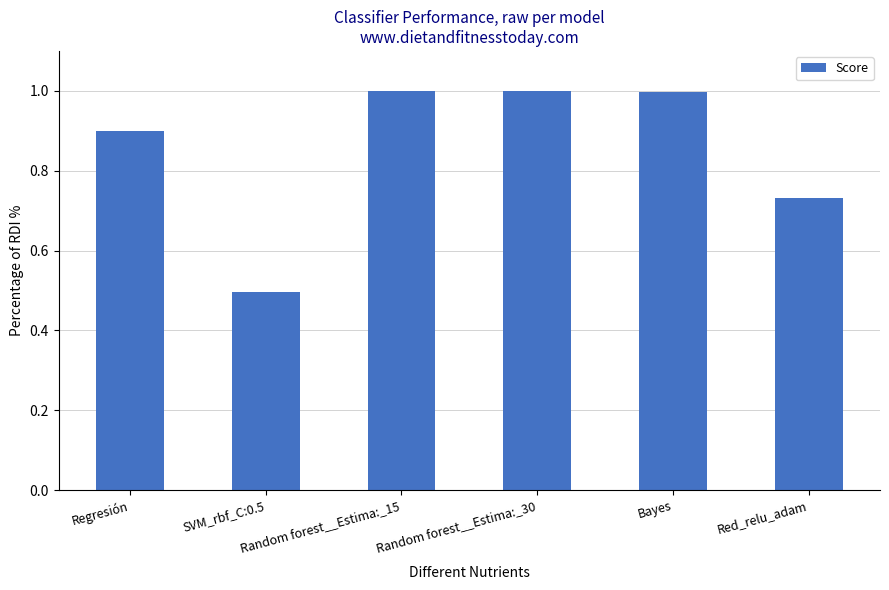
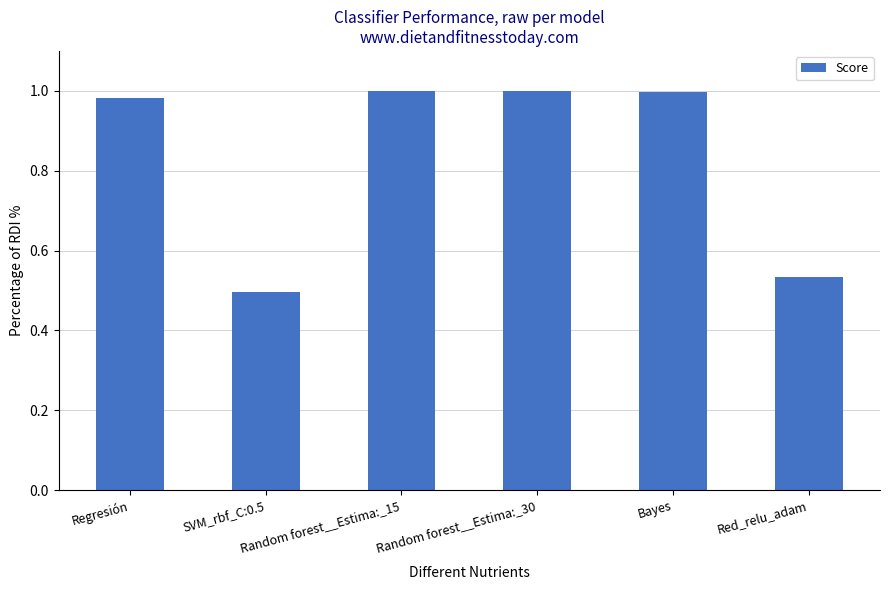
Regresión: 0.90 -> 0.98
Red_relu_adam: 0.73 -> 0.53
